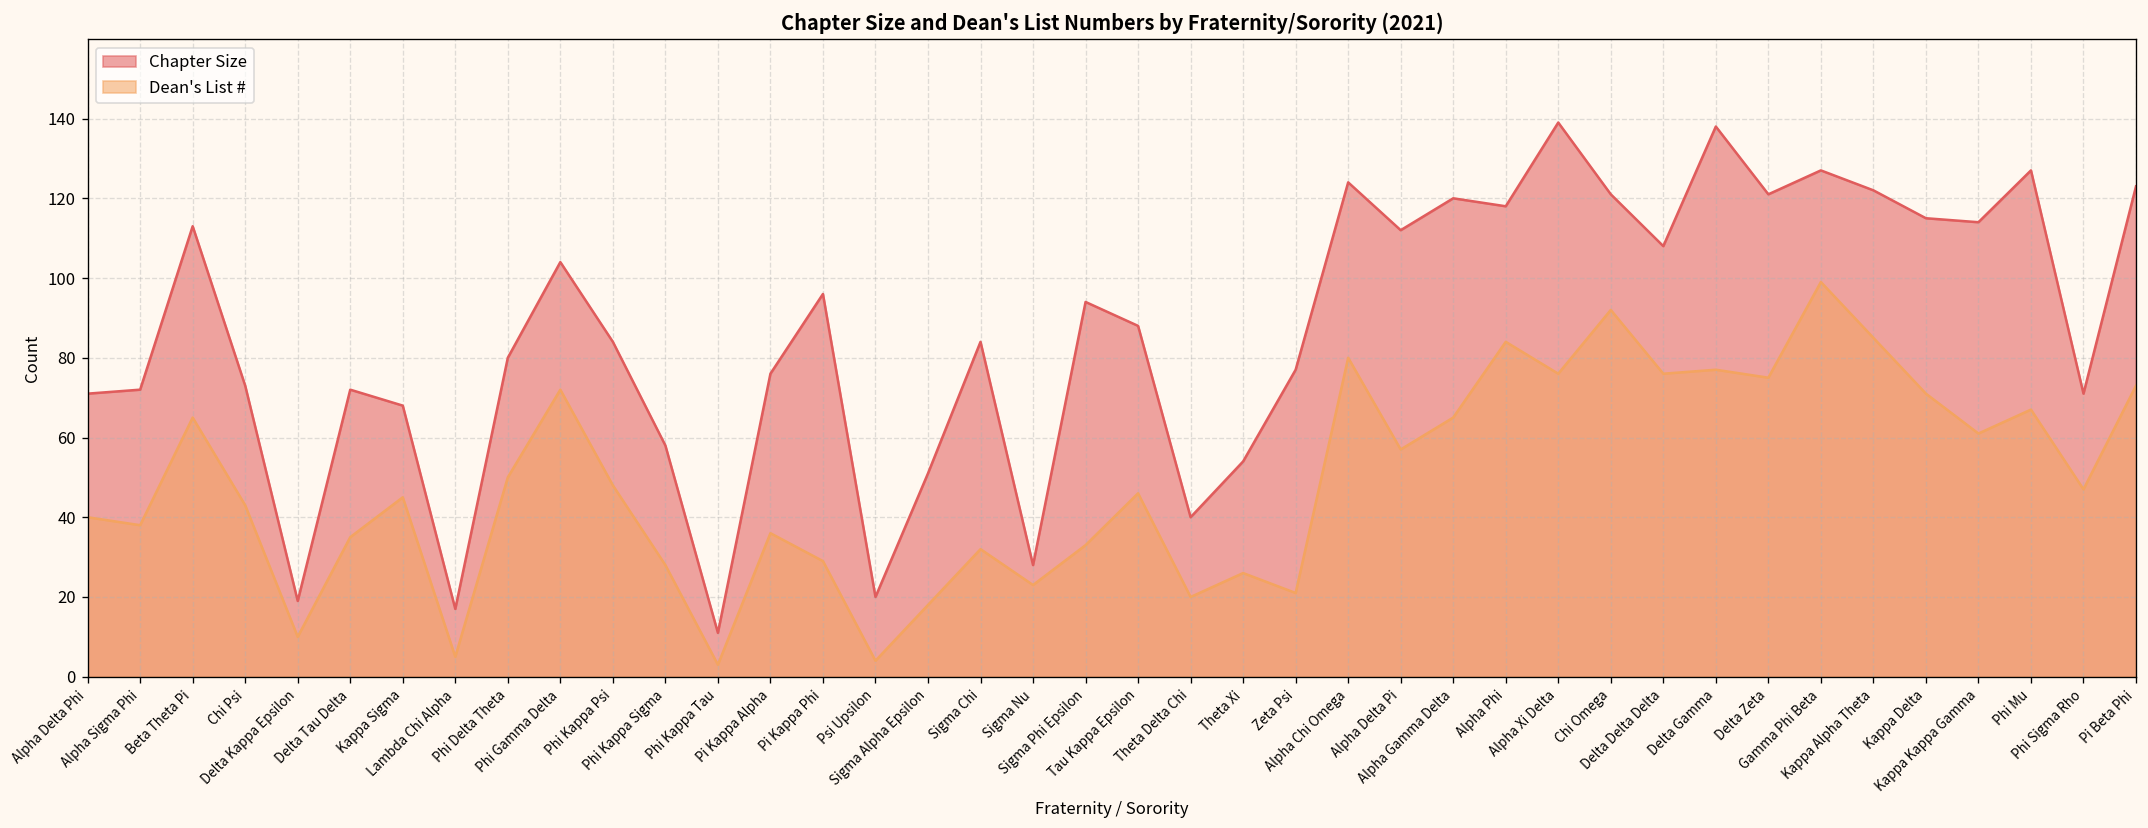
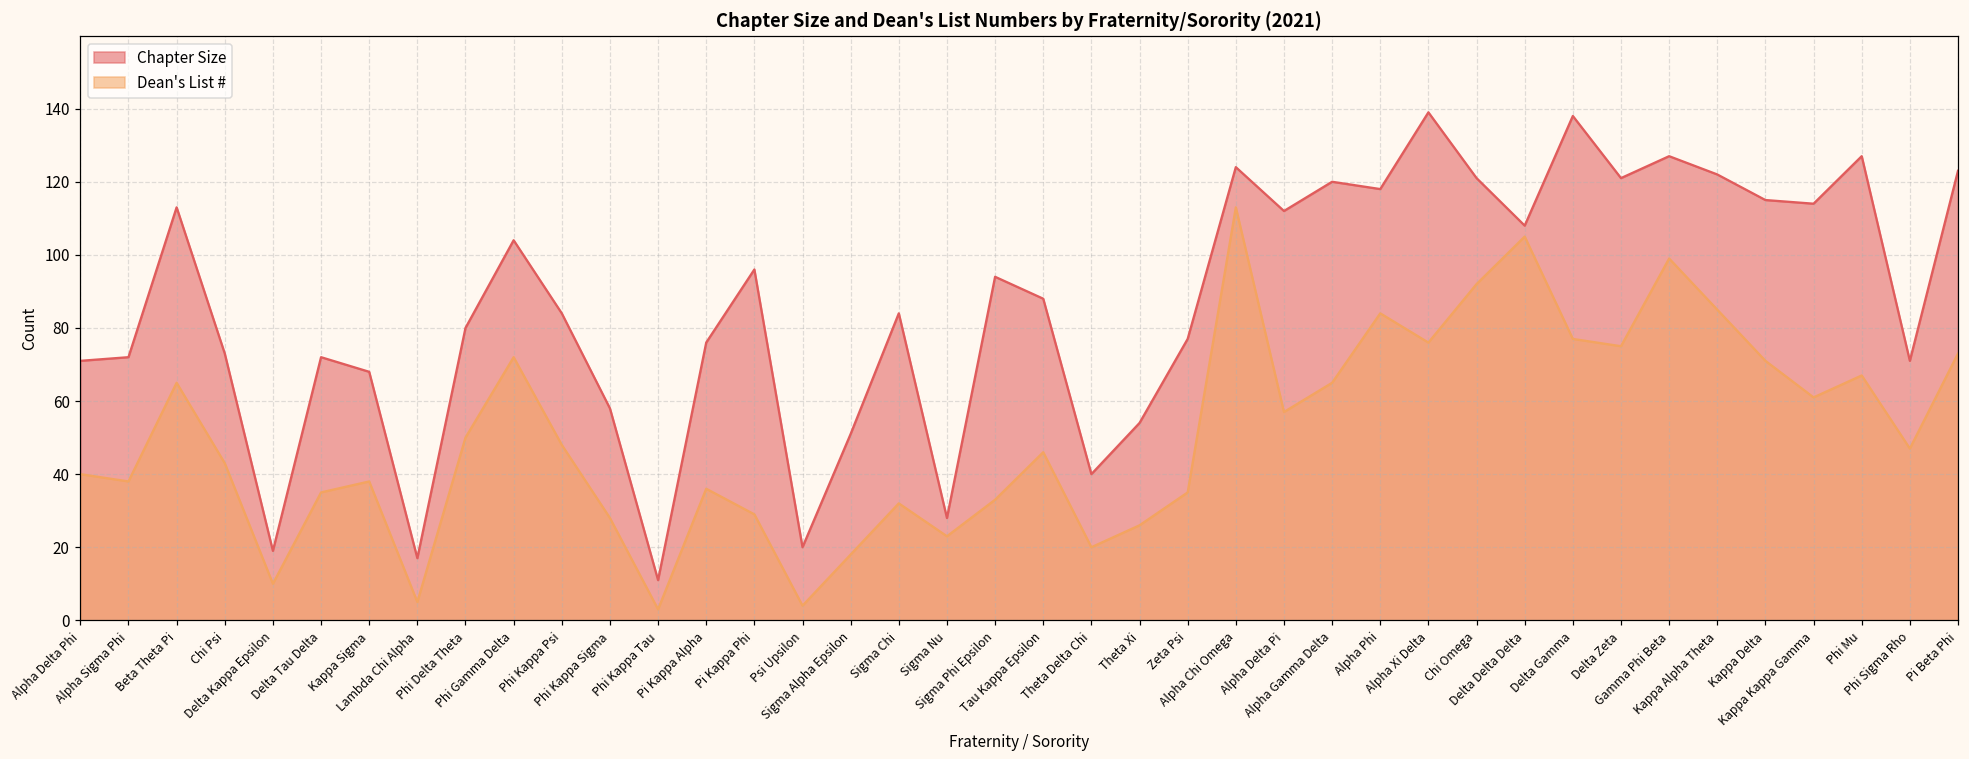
Dean's List #, Kappa Sigma: 45 -> 38
Dean's List #, Zeta Psi: 21 -> 35
Dean's List #, Alpha Chi Omega: 80 -> 113
Dean's List #, Delta Delta Delta: 76 -> 105
